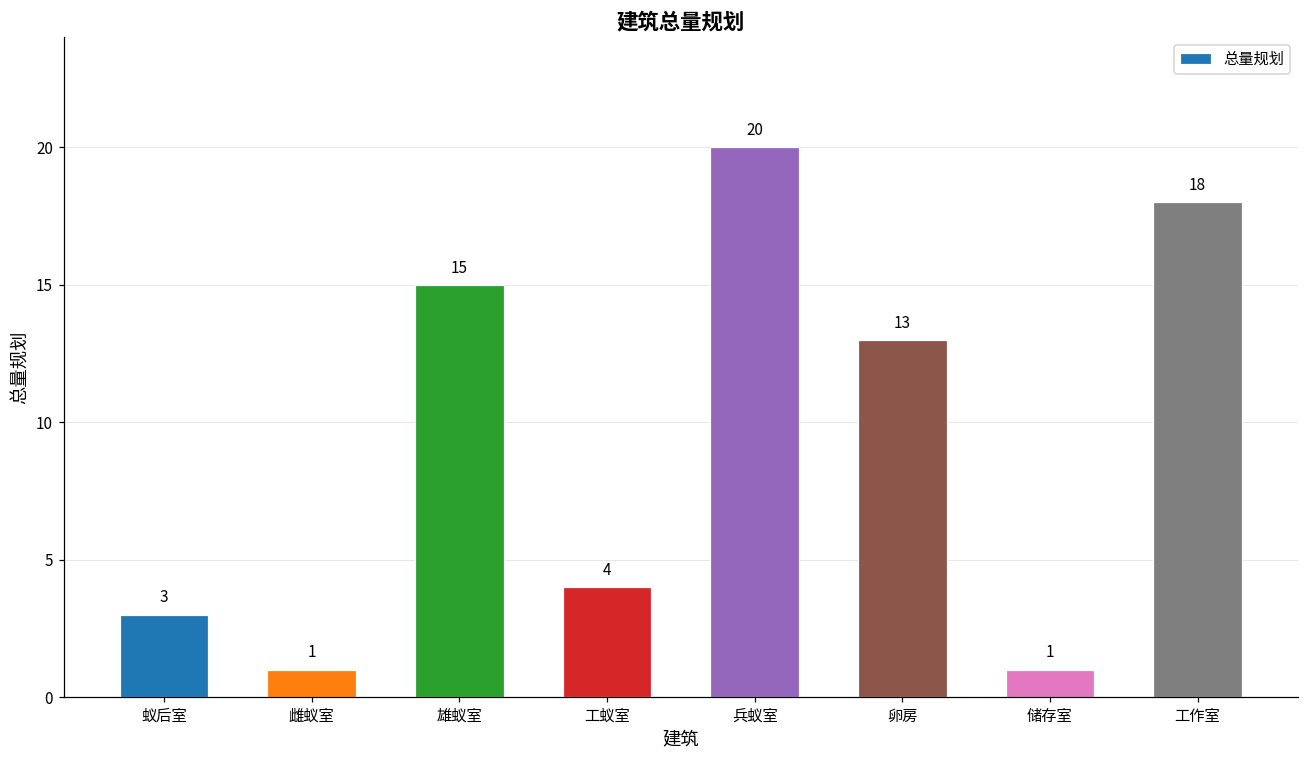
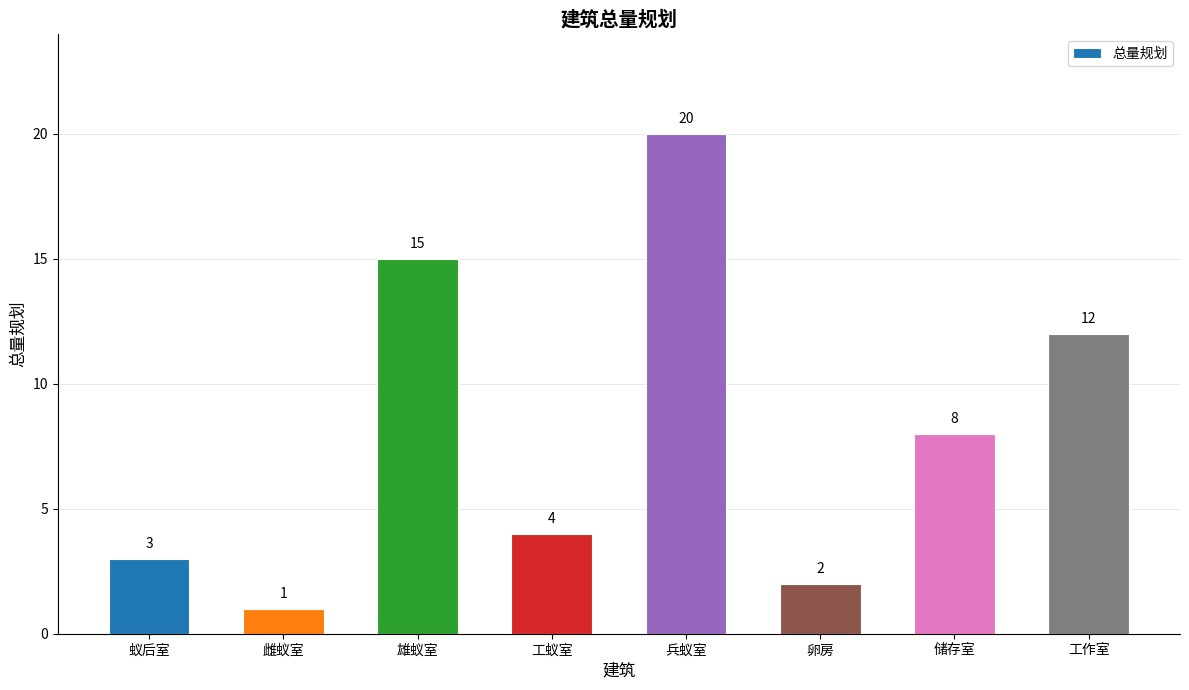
卵房: 13 -> 2
储存室: 1 -> 8
工作室: 18 -> 12
